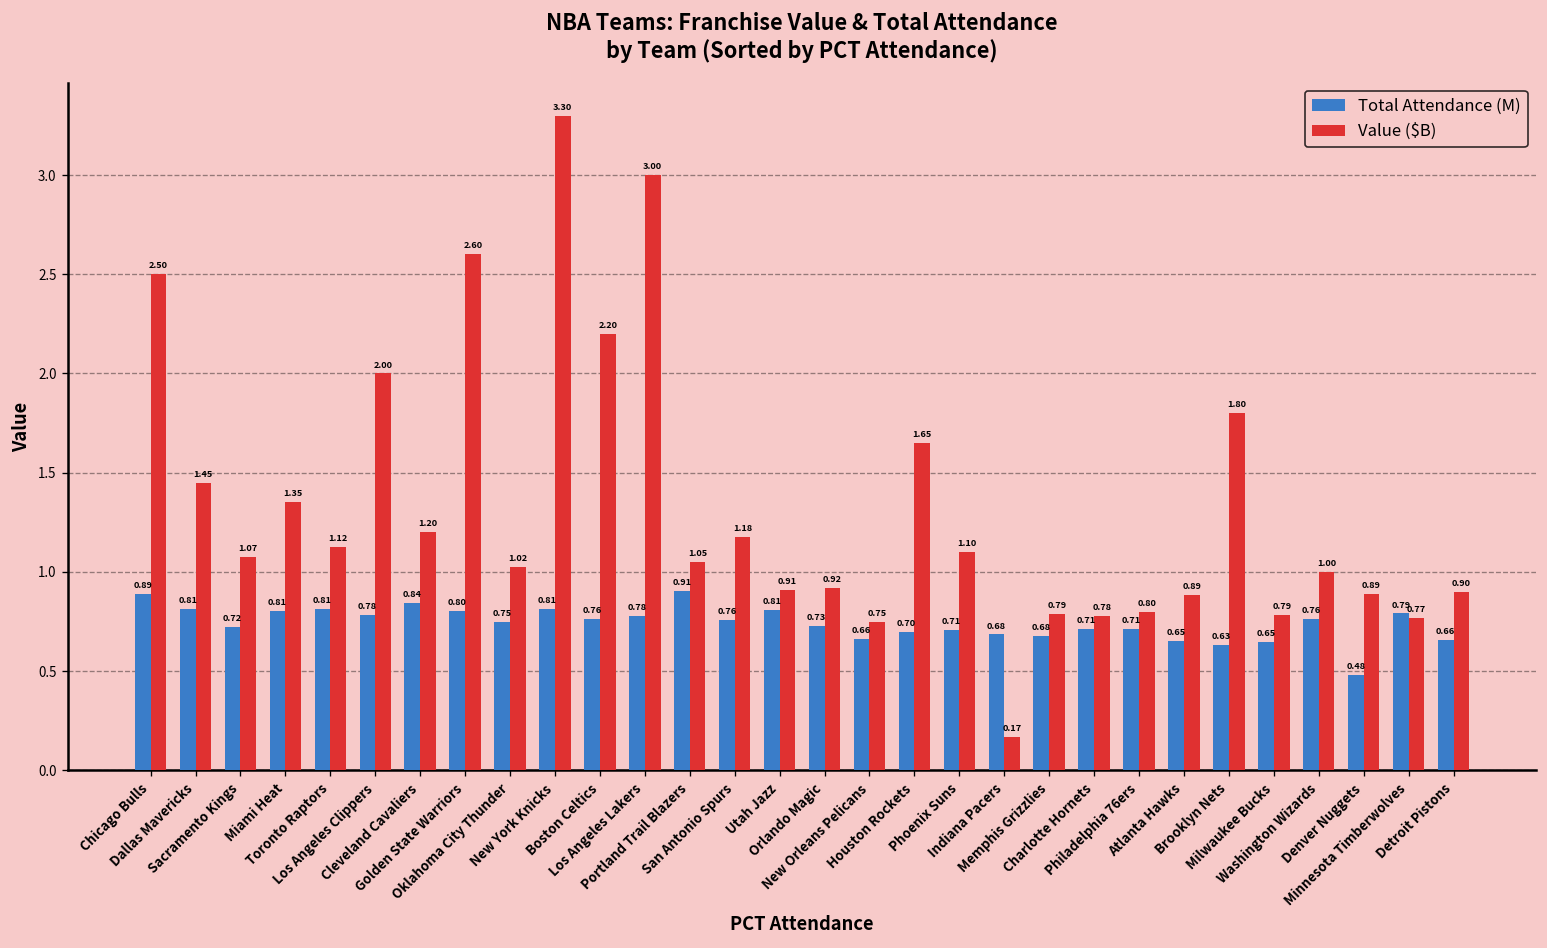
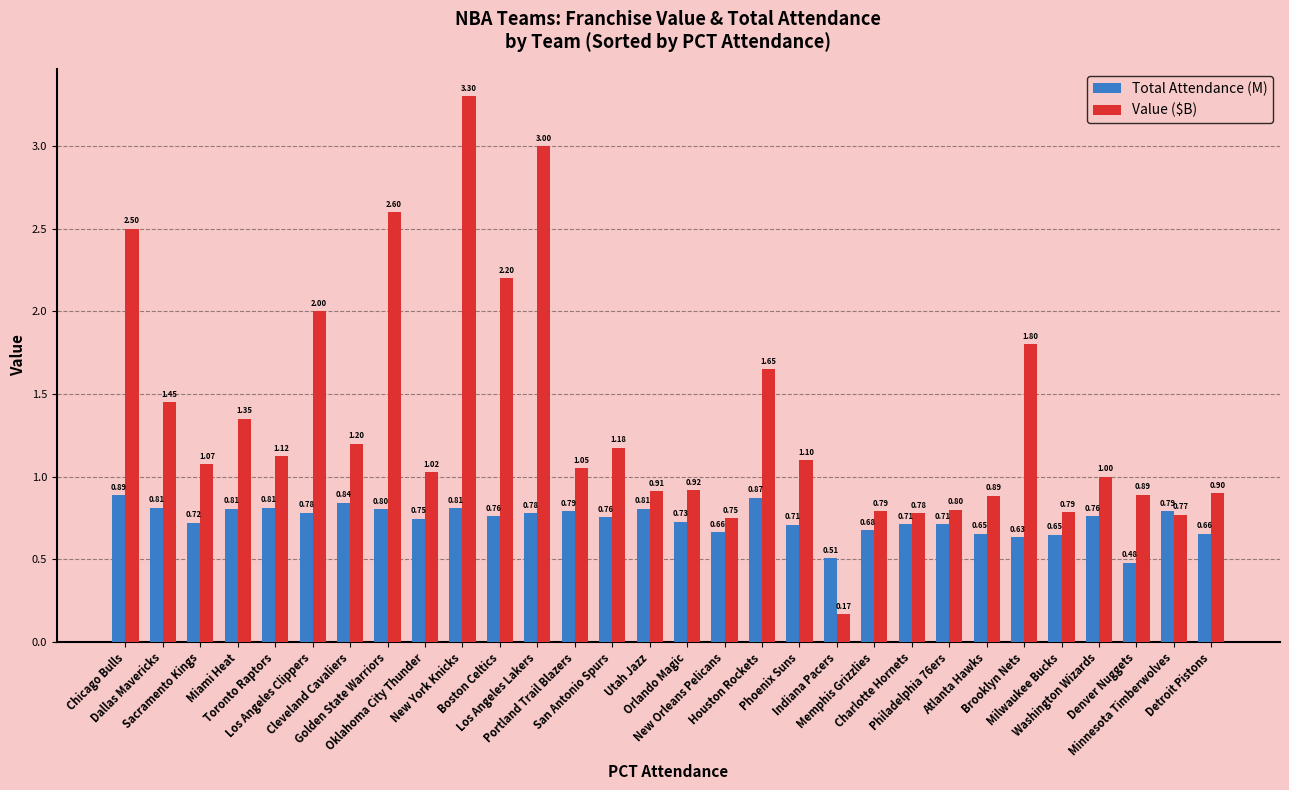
Total Attendance (M), Portland Trail Blazers: 0.91 -> 0.79
Total Attendance (M), Houston Rockets: 0.70 -> 0.87
Total Attendance (M), Indiana Pacers: 0.68 -> 0.51
